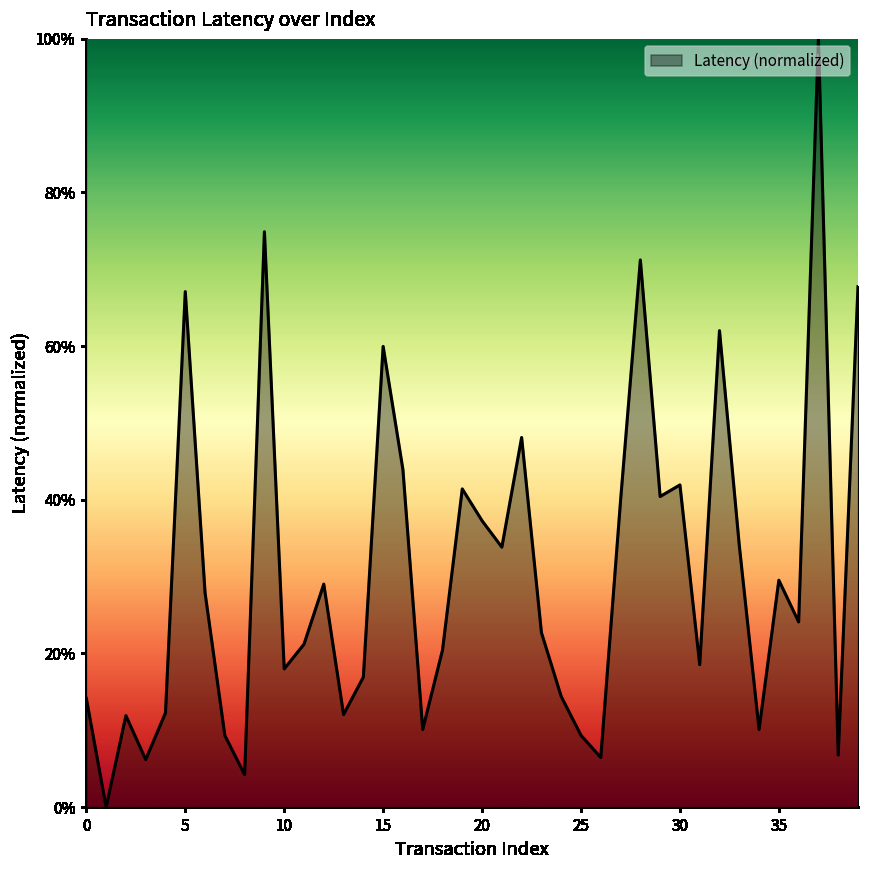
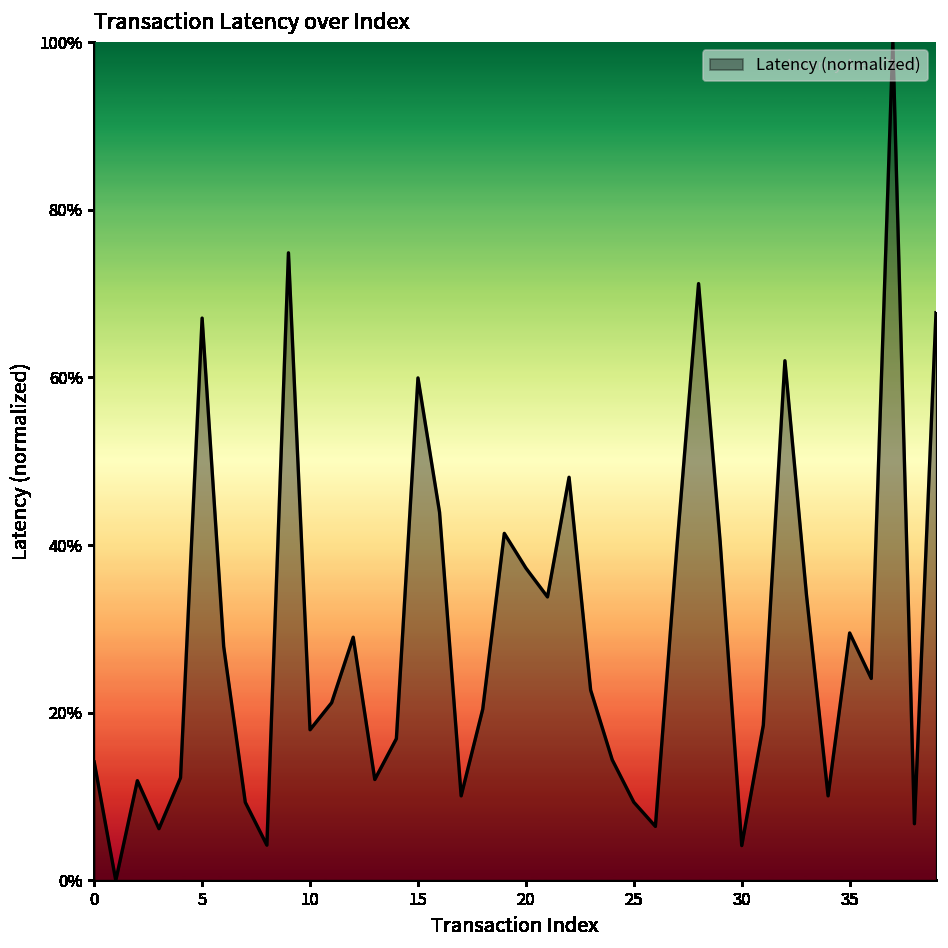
30: 42% -> 4%
